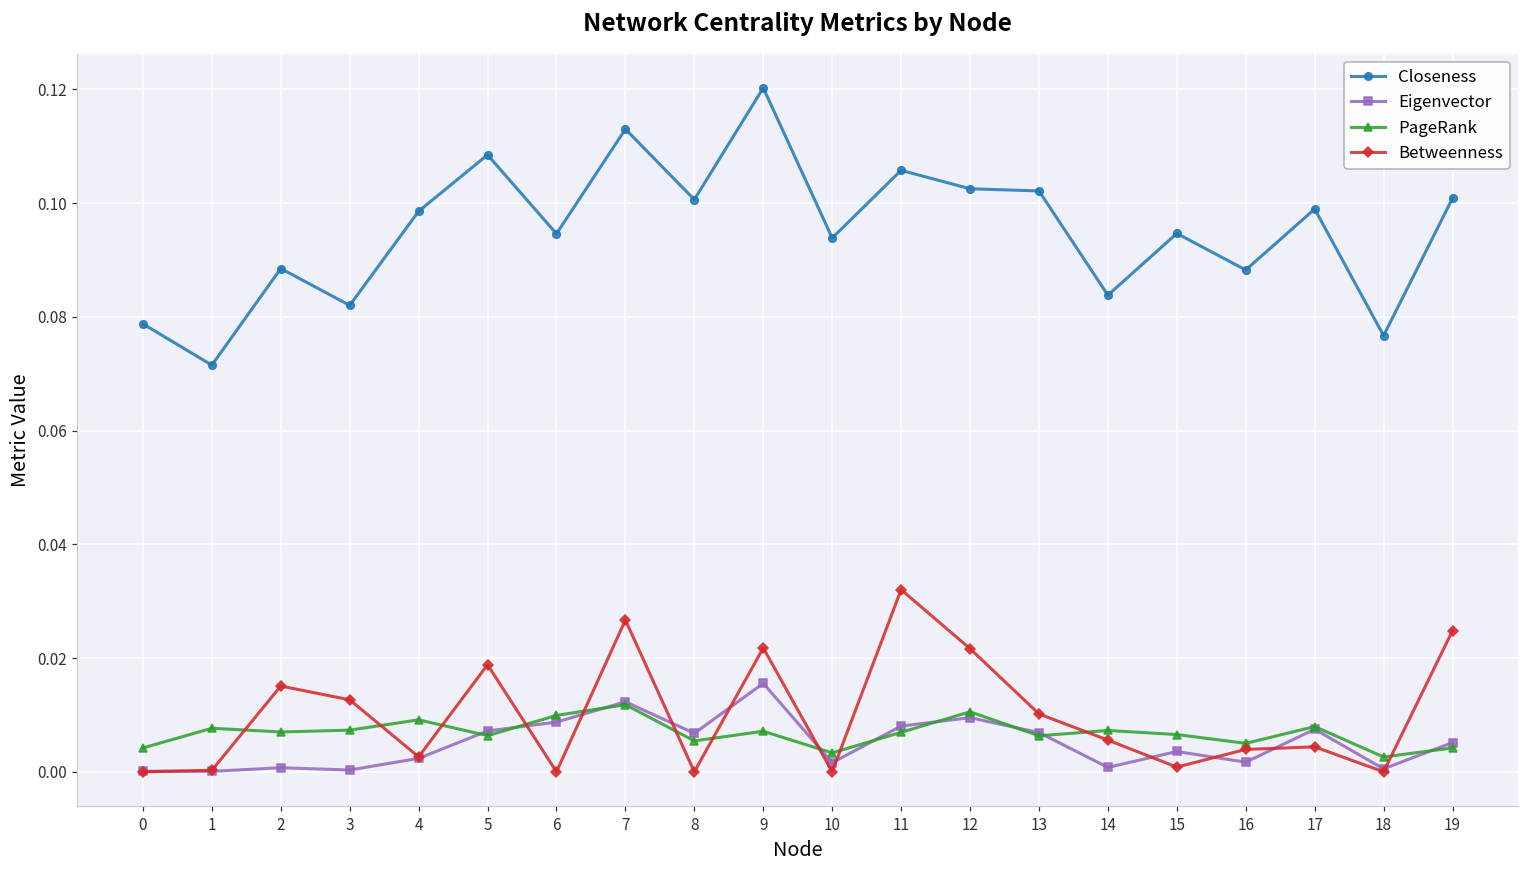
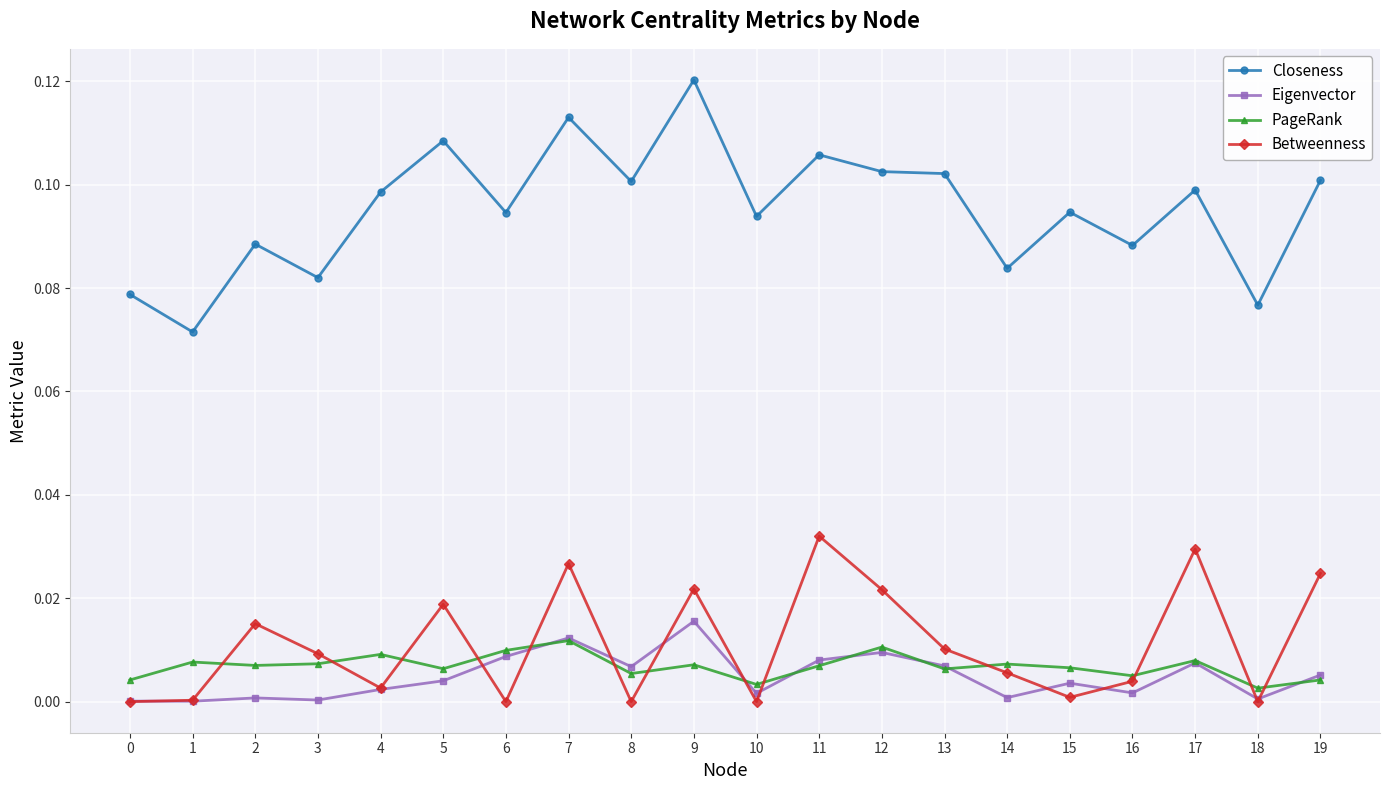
Betweenness, 3: 0.013 -> 0.009
Eigenvector, 5: 0.007 -> 0.004
Betweenness, 17: 0.004 -> 0.030
